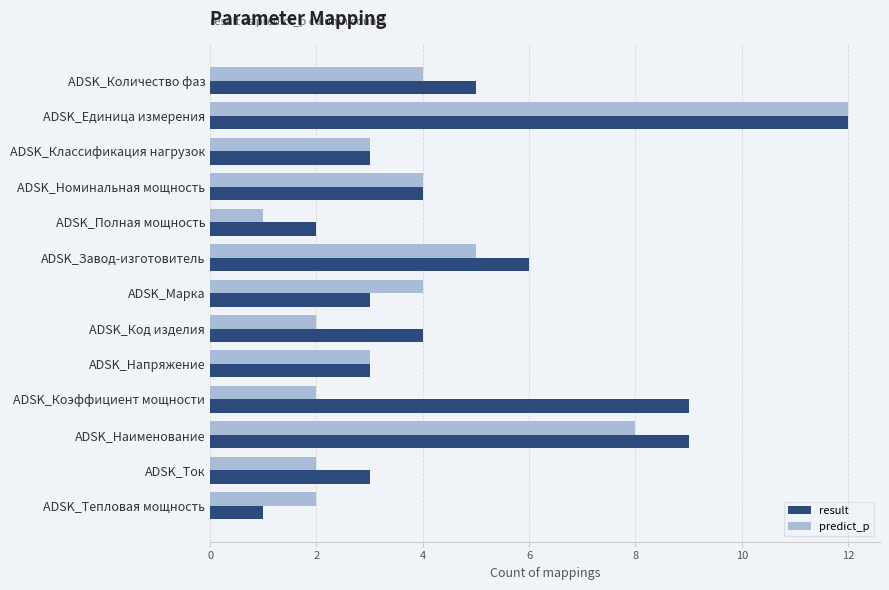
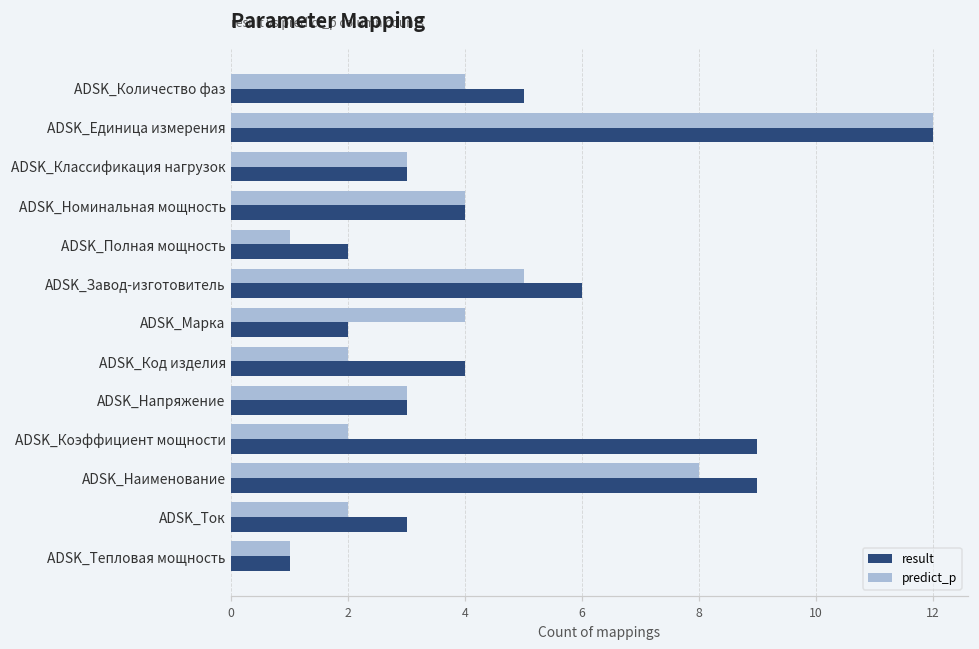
result, ADSK_Марка: 3 -> 2
predict_p, ADSK_Тепловая мощность: 2 -> 1
